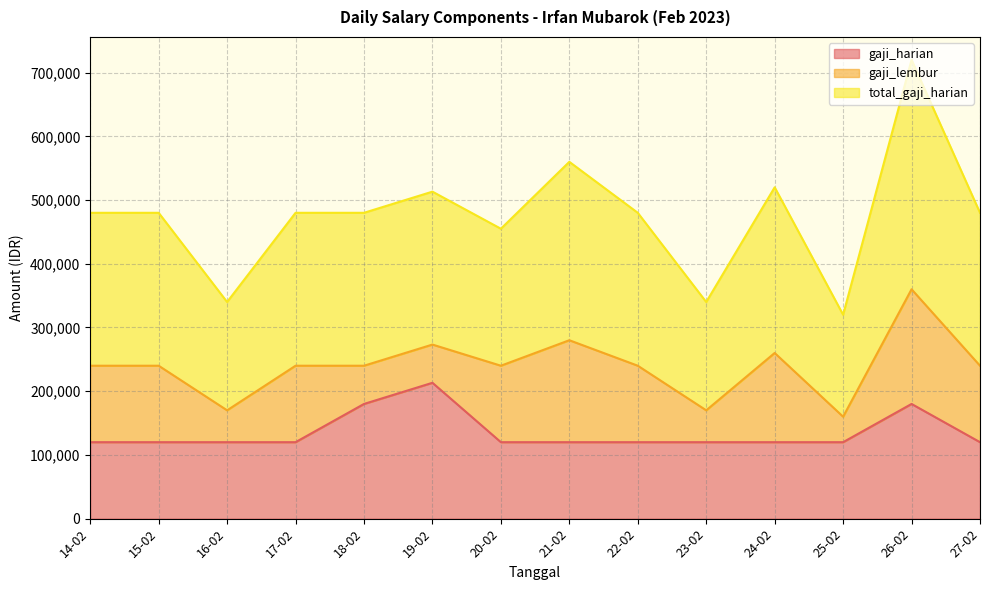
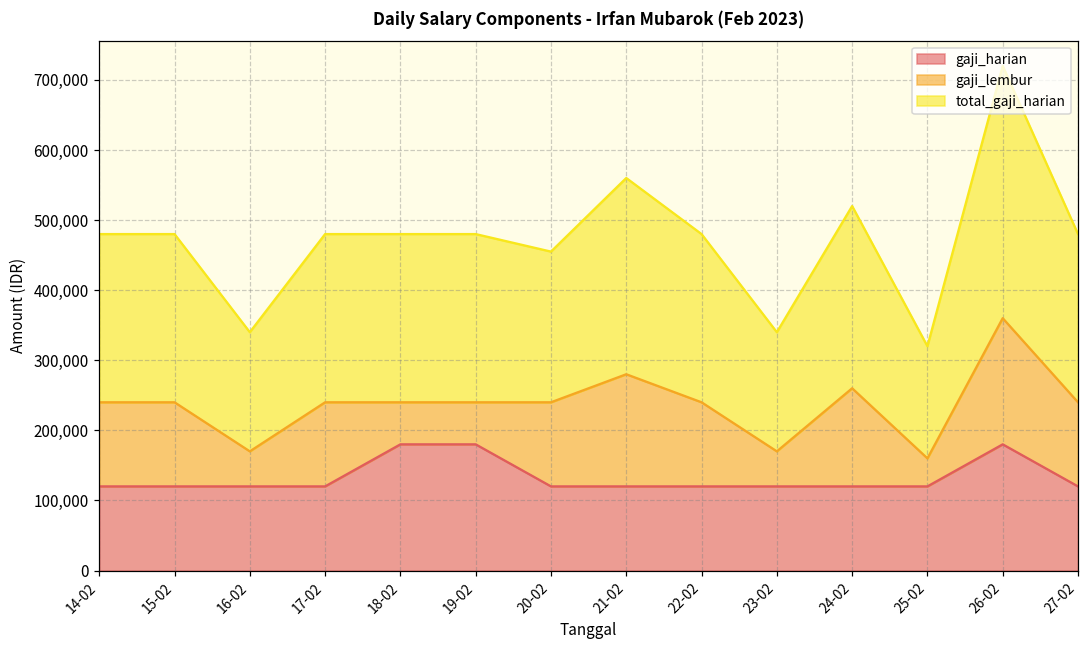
gaji_harian, 19-02: 210,000 -> 180,000
